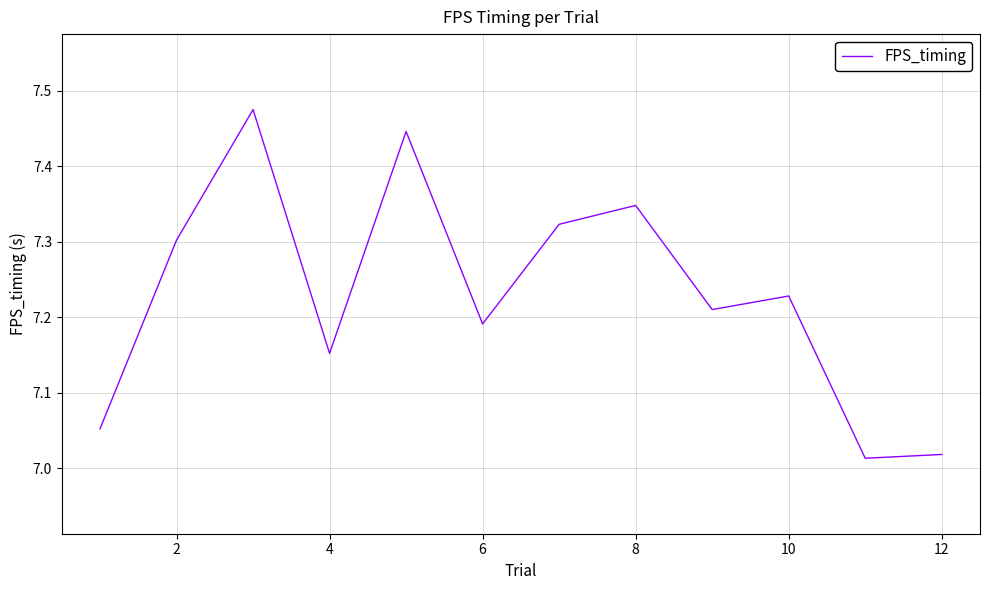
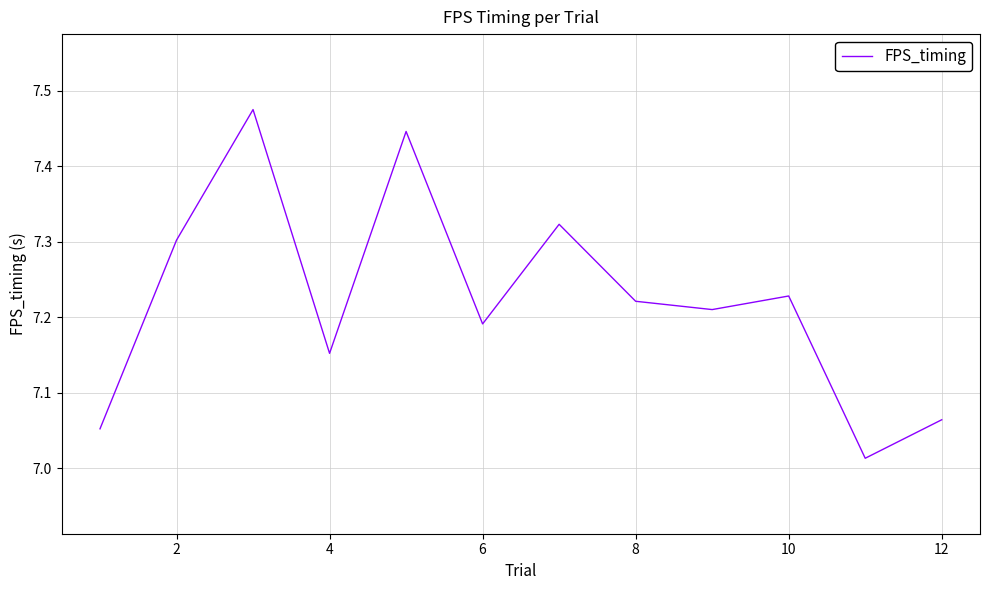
8: 7.35 -> 7.22
12: 7.02 -> 7.06
